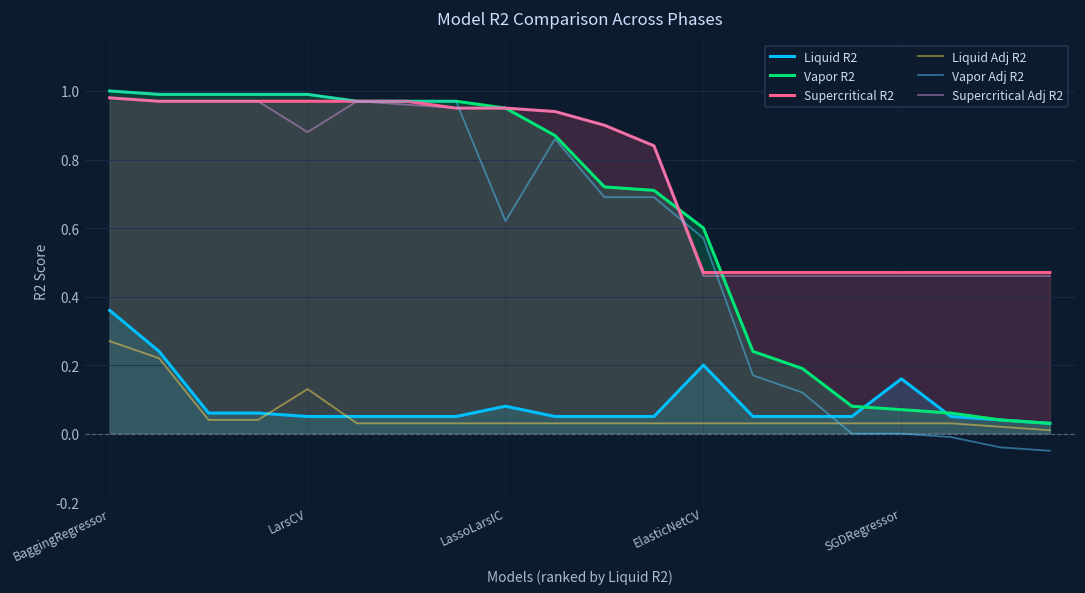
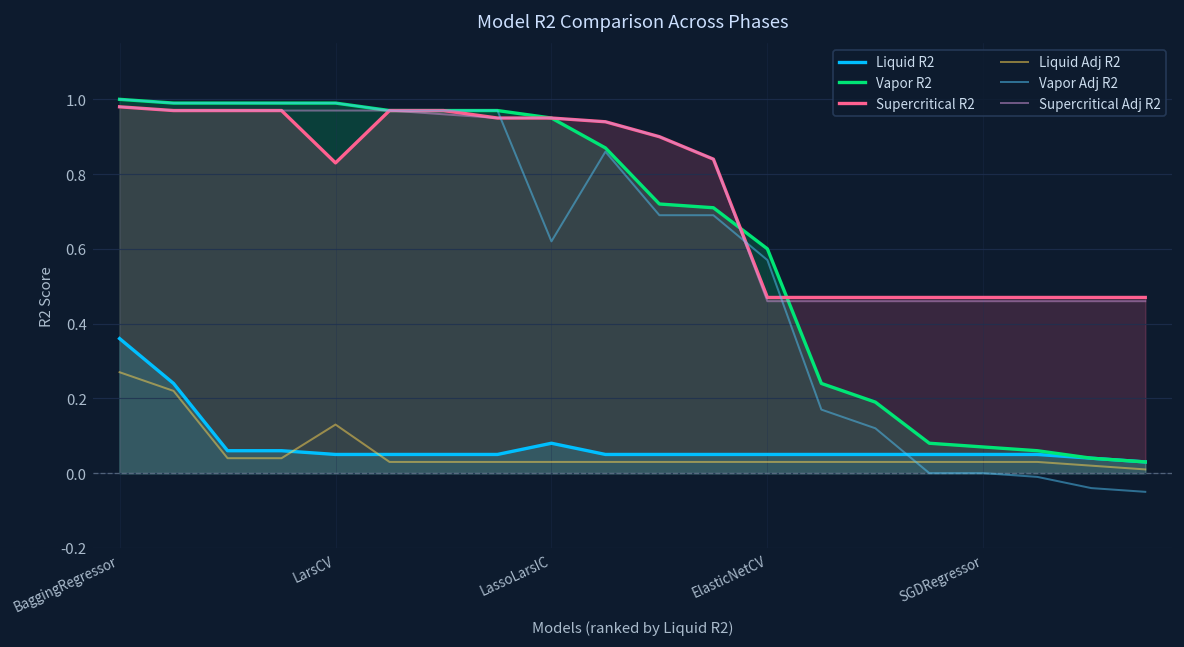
Supercritical R2, LarsCV: 0.97 -> 0.83
Supercritical Adj R2, LarsCV: 0.88 -> 0.97
Liquid R2, ElasticNetCV: 0.20 -> 0.05
Liquid R2, SGDRegressor: 0.16 -> 0.05
